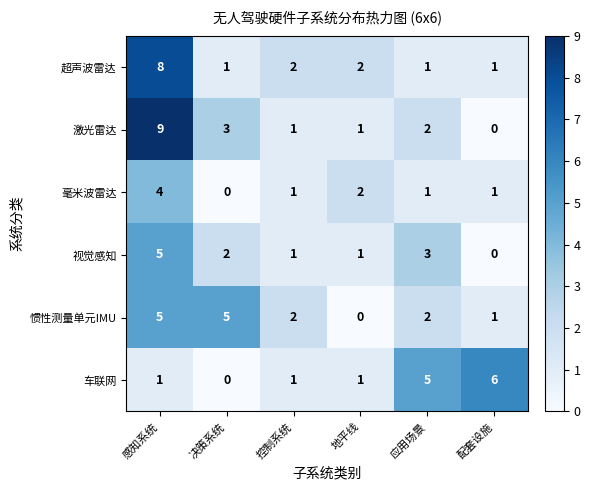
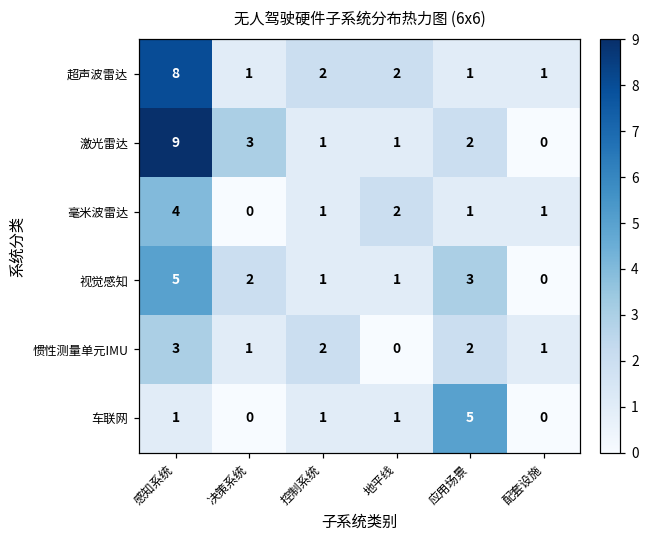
惯性测量单元IMU, 感知系统: 5 -> 3
惯性测量单元IMU, 决策系统: 5 -> 1
车联网, 配套设施: 6 -> 0
